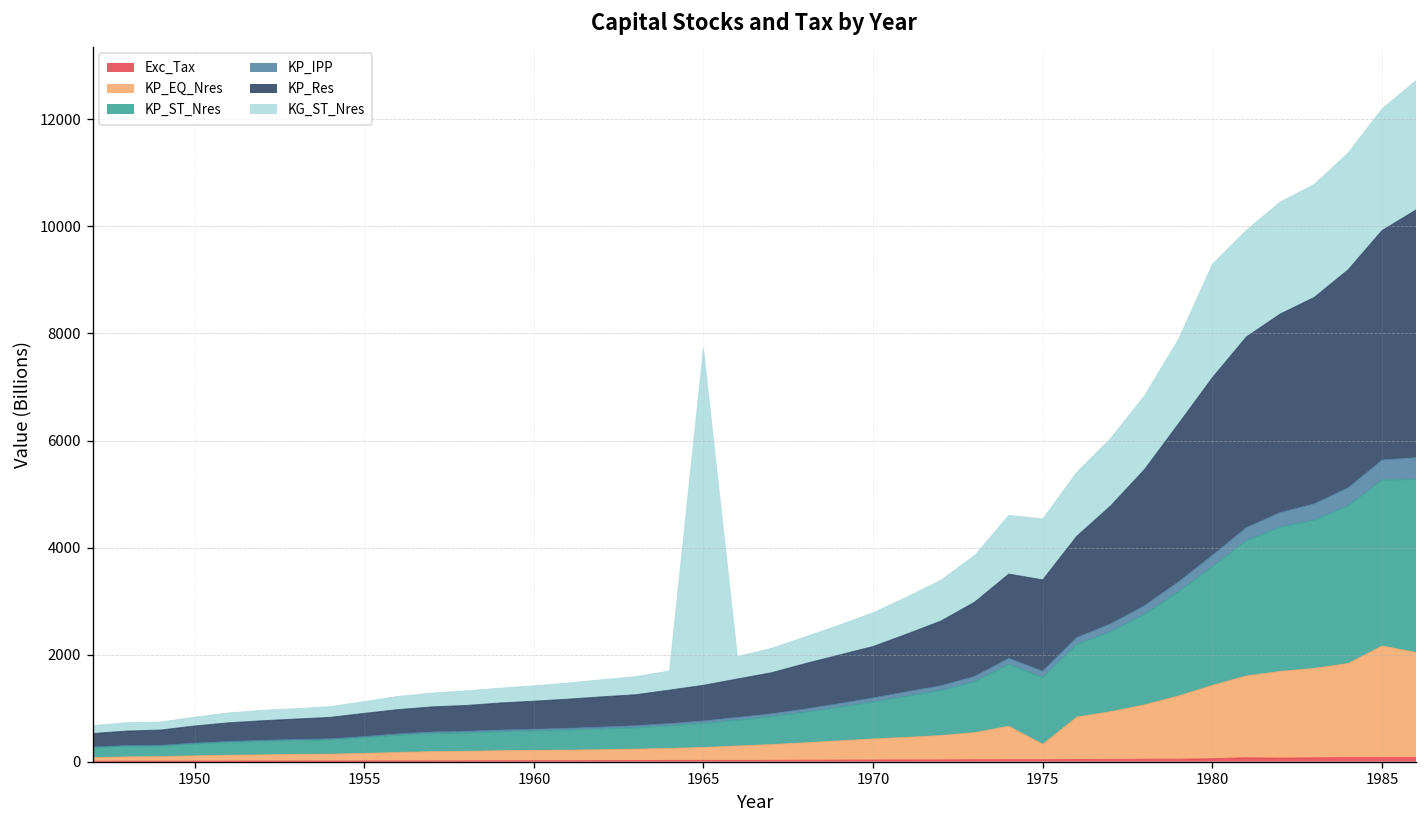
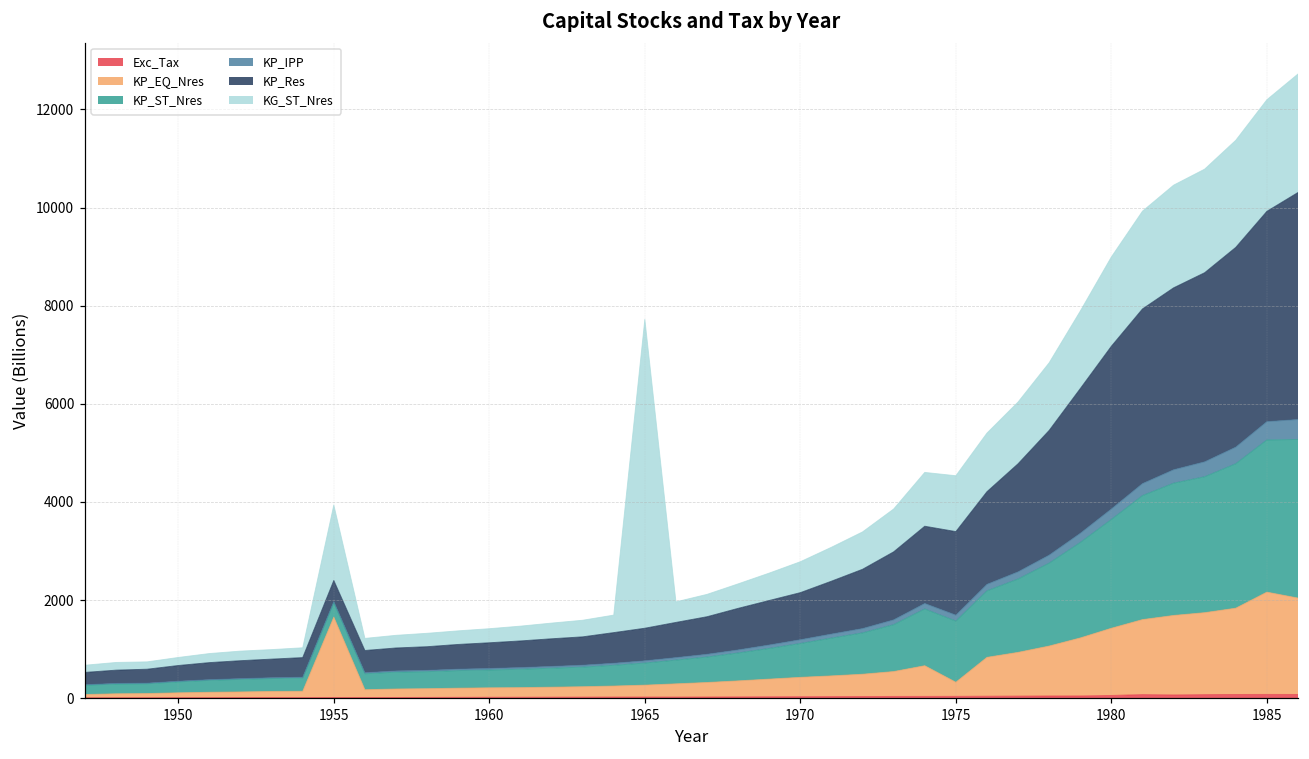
KP_EQ_Nres, 1955: 100 -> 1600
KG_ST_Nres, 1955: 200 -> 1500
KG_ST_Nres, 1980: 2100 -> 1800
